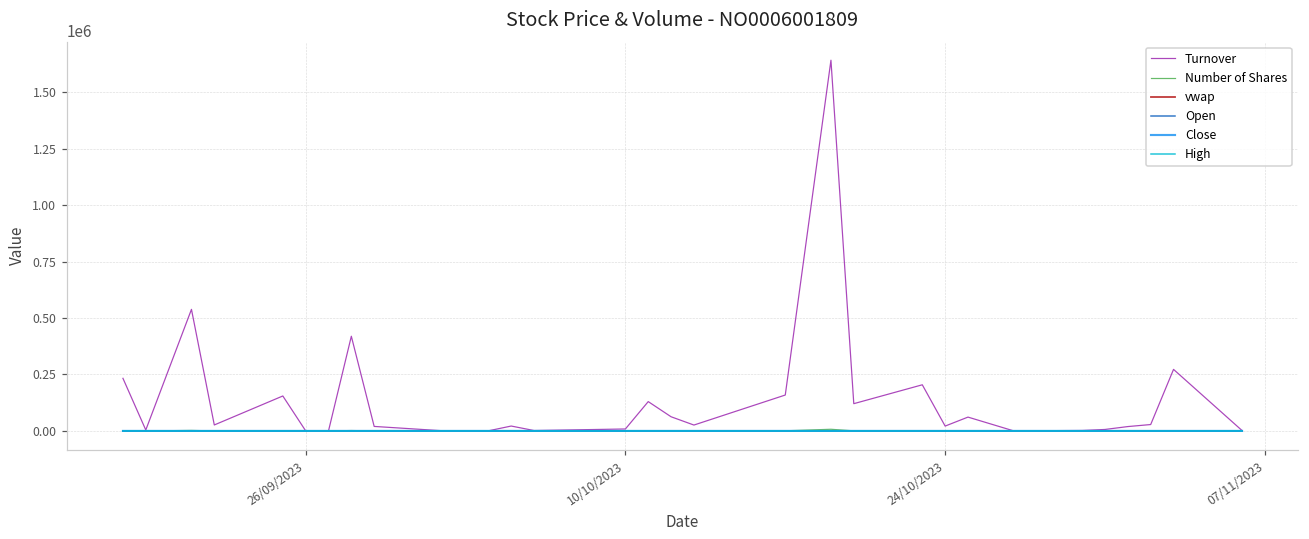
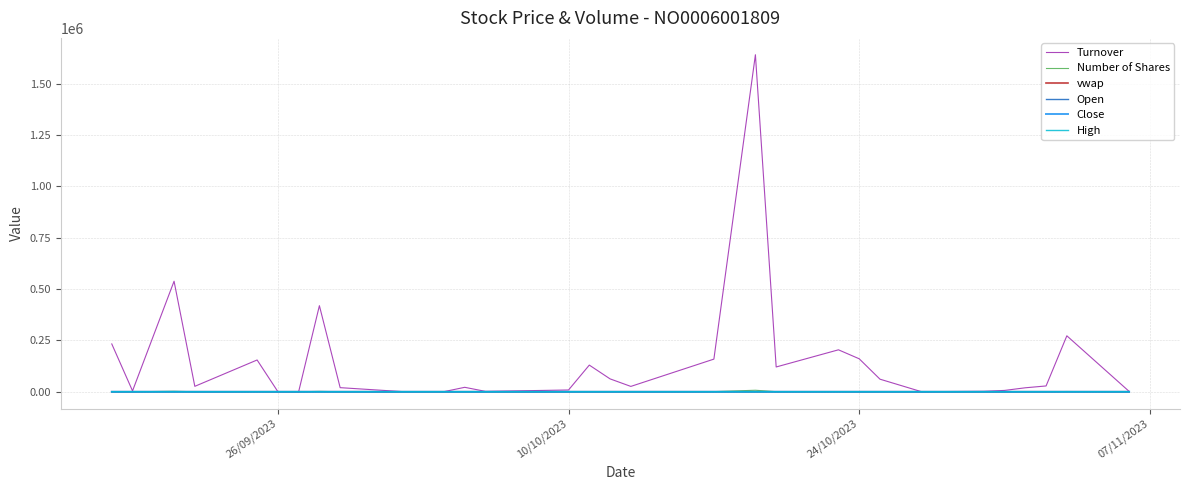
Turnover, 24/10/2023: 20000 -> 160000
